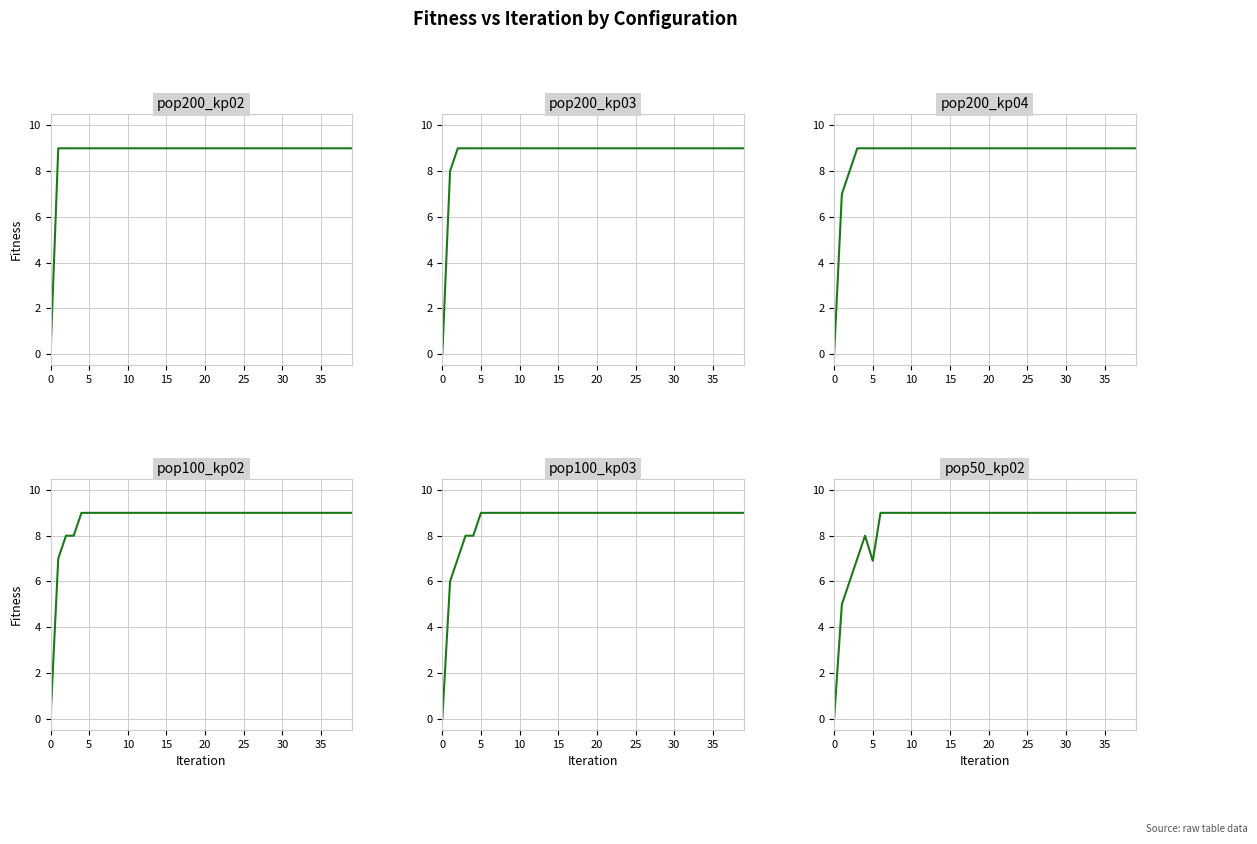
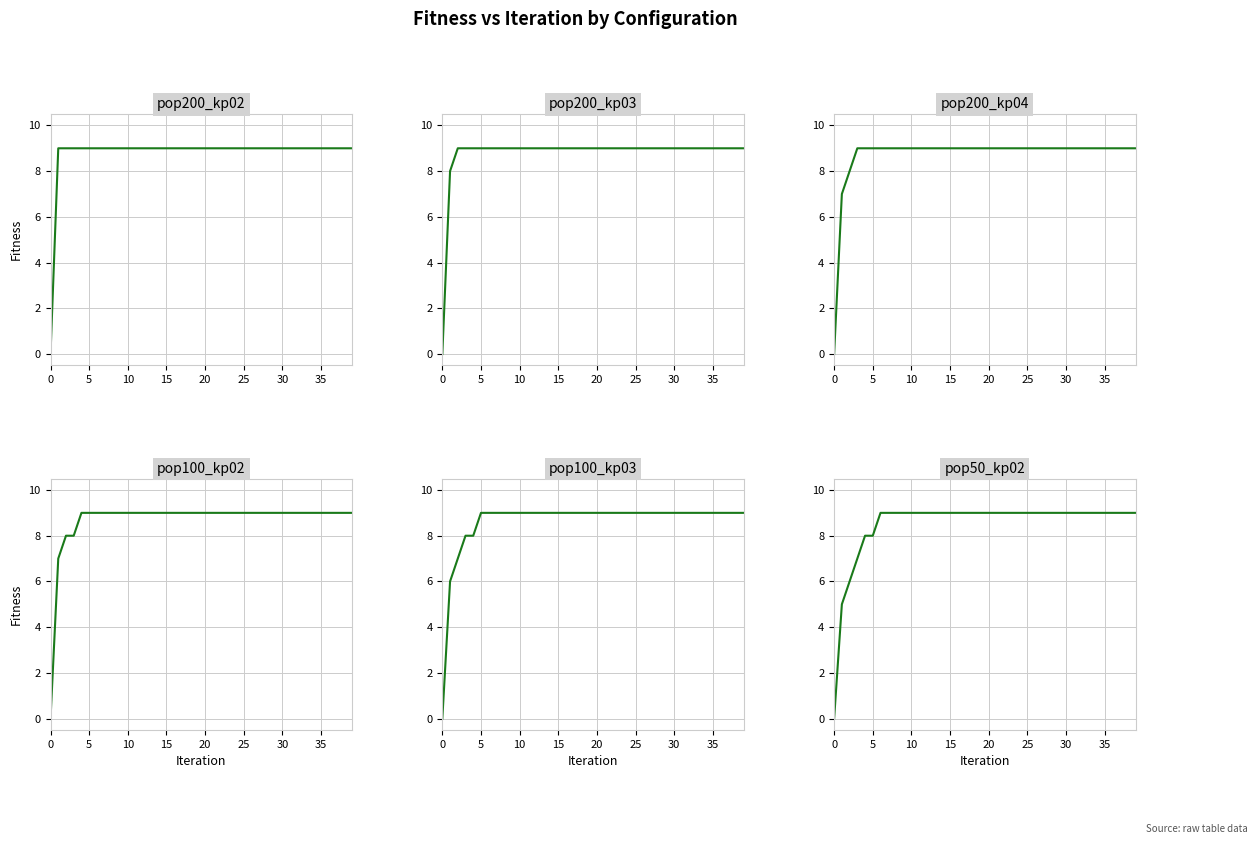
pop50_kp02, 5: 6.9 -> 8.0
